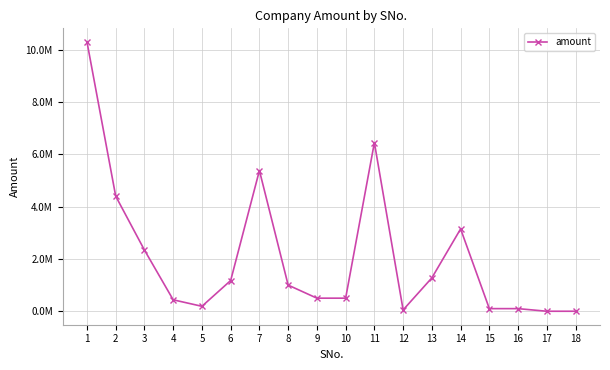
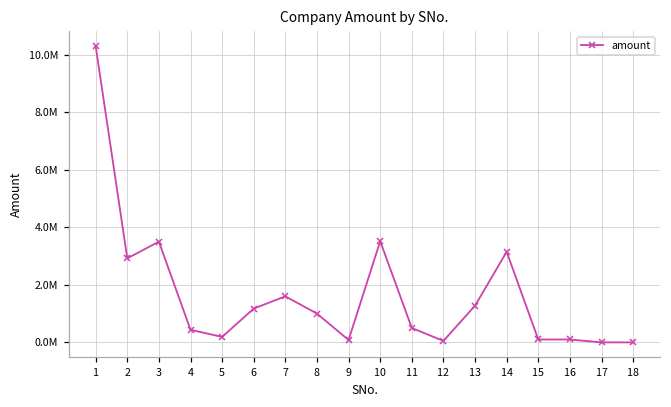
2: 4400000 -> 2900000
3: 2300000 -> 3500000
7: 5400000 -> 1600000
9: 500000 -> 100000
10: 500000 -> 3500000
11: 6400000 -> 500000
